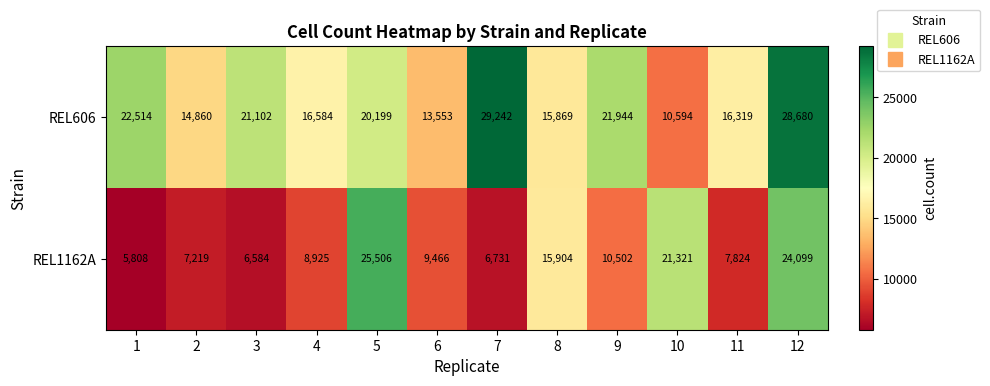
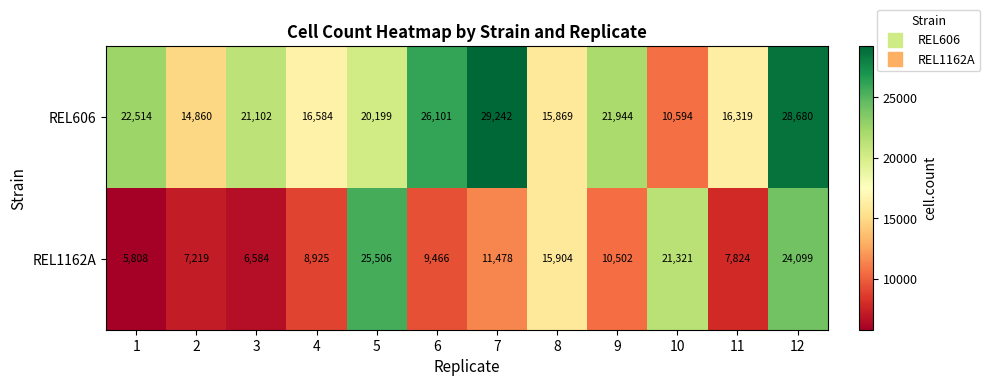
REL606, 6: 13,553 -> 26,101
REL1162A, 7: 6,731 -> 11,478
